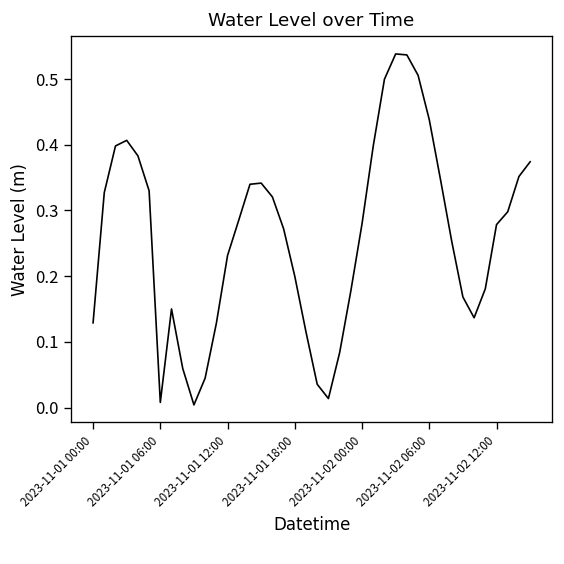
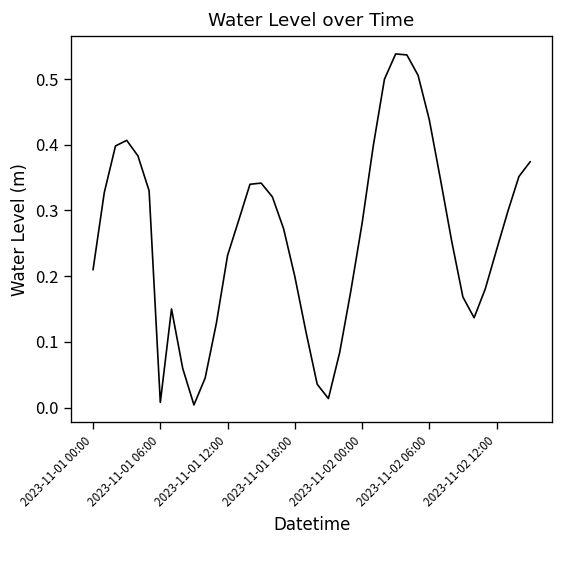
2023-11-01 00:00: 0.13 -> 0.21
2023-11-02 12:00: 0.28 -> 0.24
